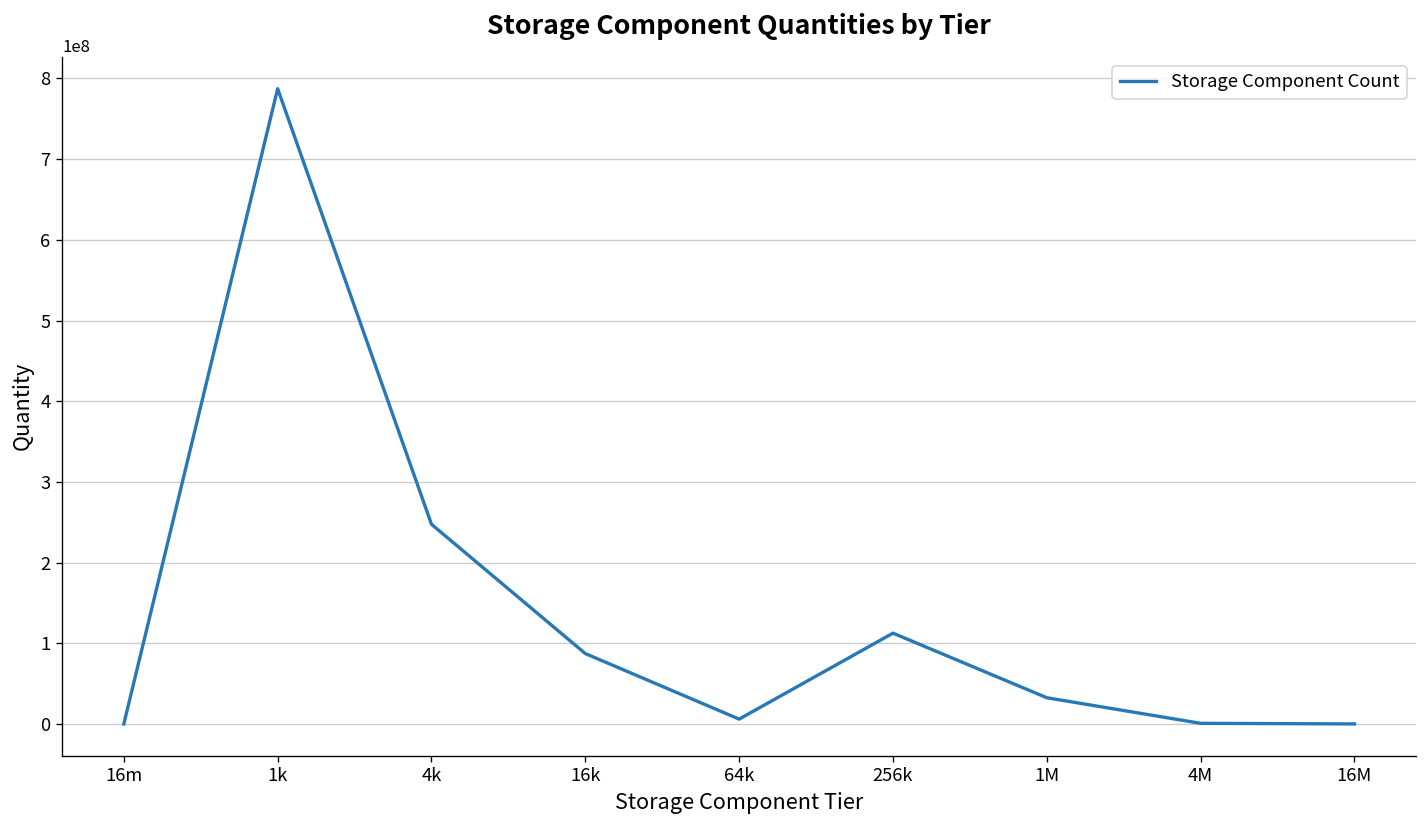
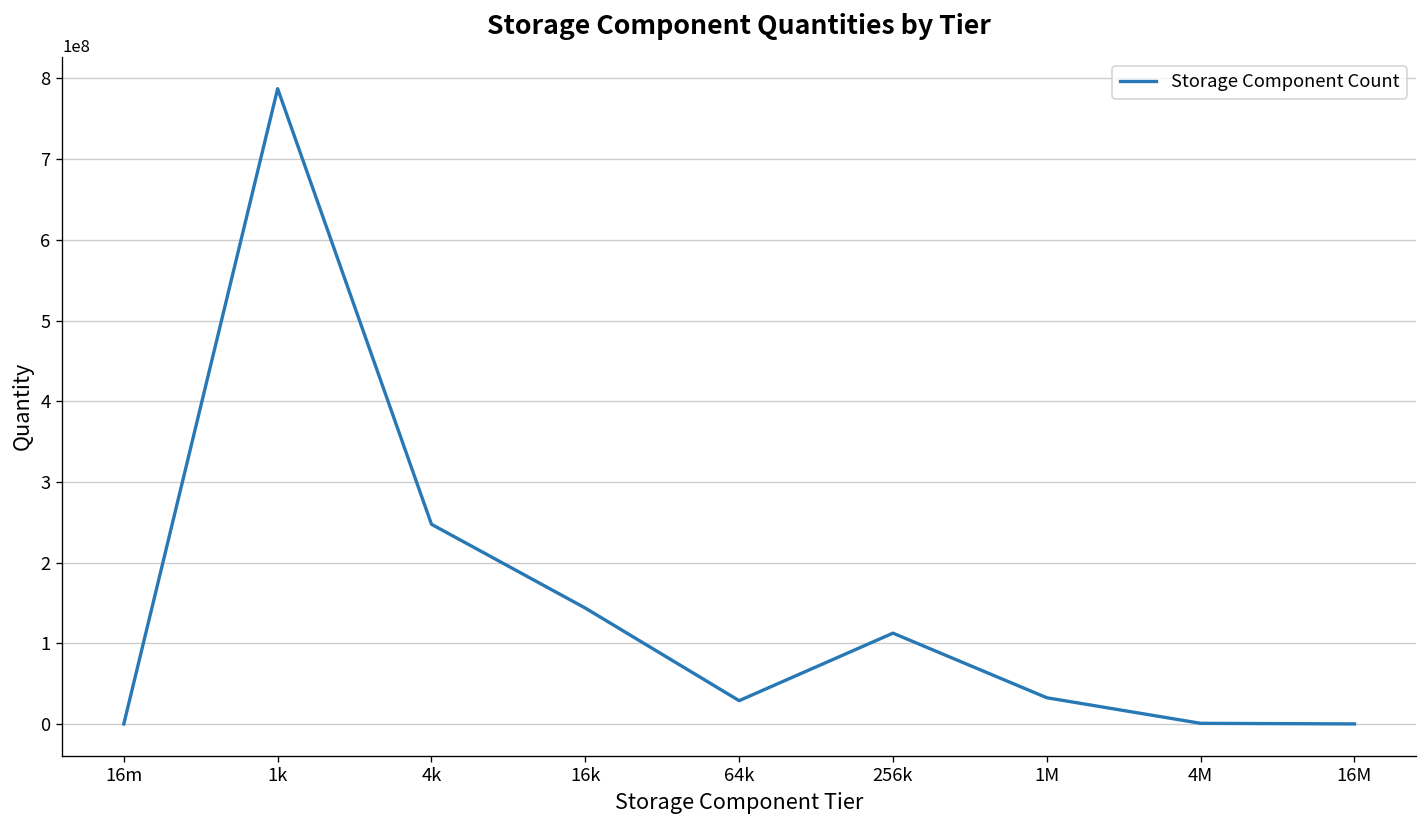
16k: 90000000 -> 140000000
64k: 10000000 -> 30000000
